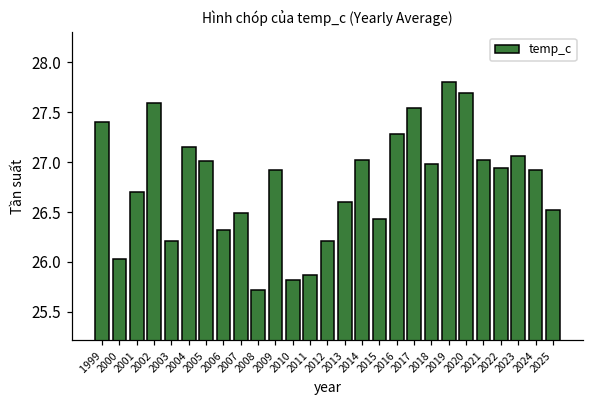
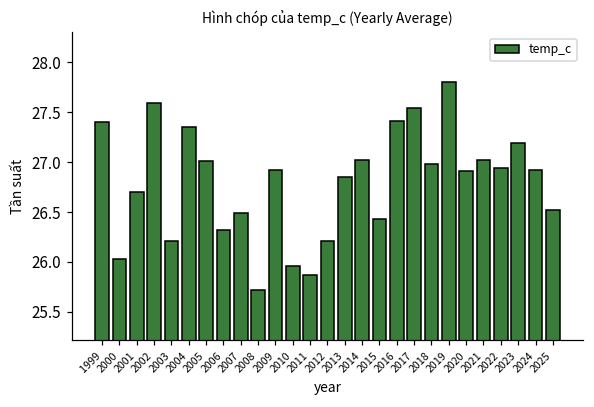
2004: 27.1 -> 27.4
2010: 25.8 -> 26.0
2013: 26.6 -> 26.9
2016: 27.3 -> 27.4
2020: 27.7 -> 26.9
2023: 27.1 -> 27.2
